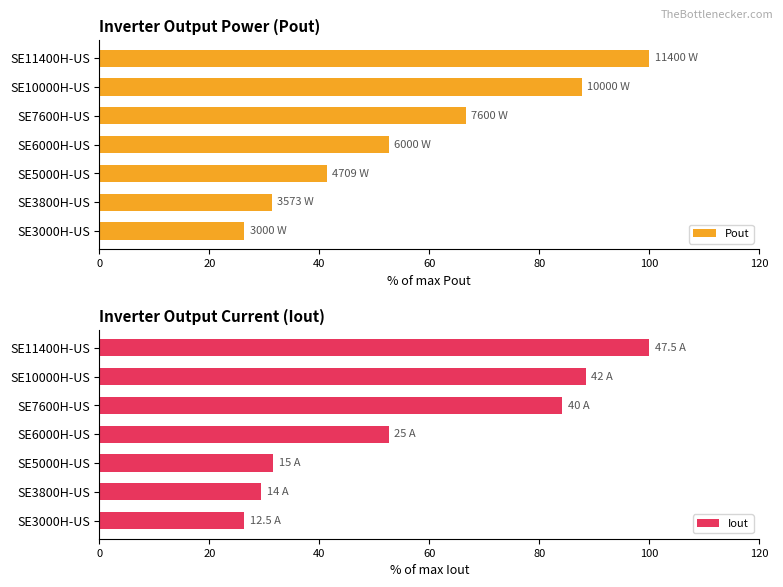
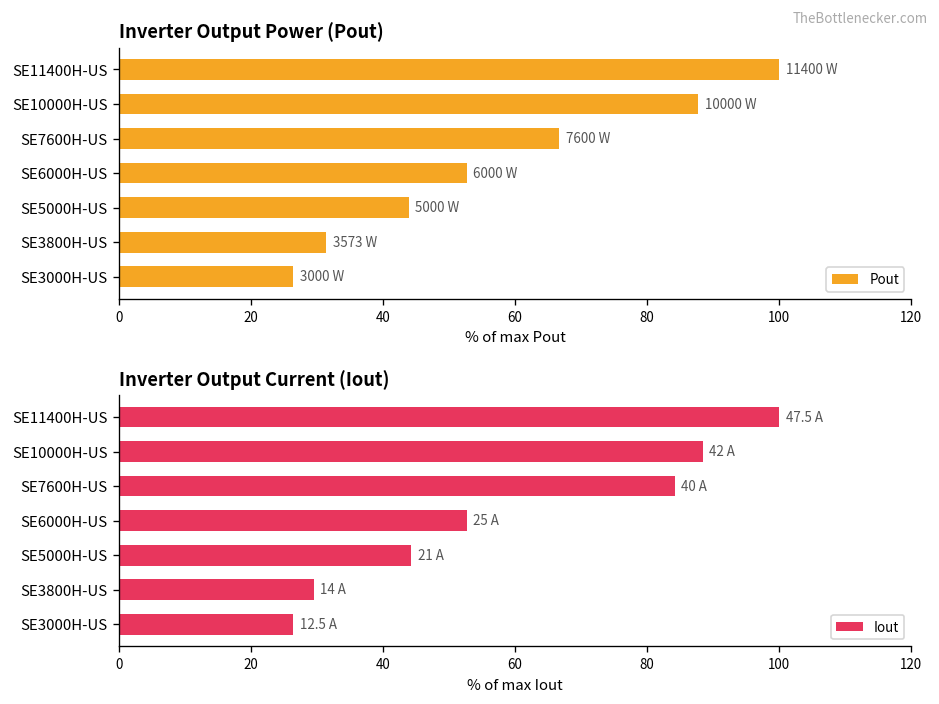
Inverter Output Power (Pout), SE5000H-US: 4709 -> 5000
Inverter Output Current (Iout), SE5000H-US: 15 -> 21
